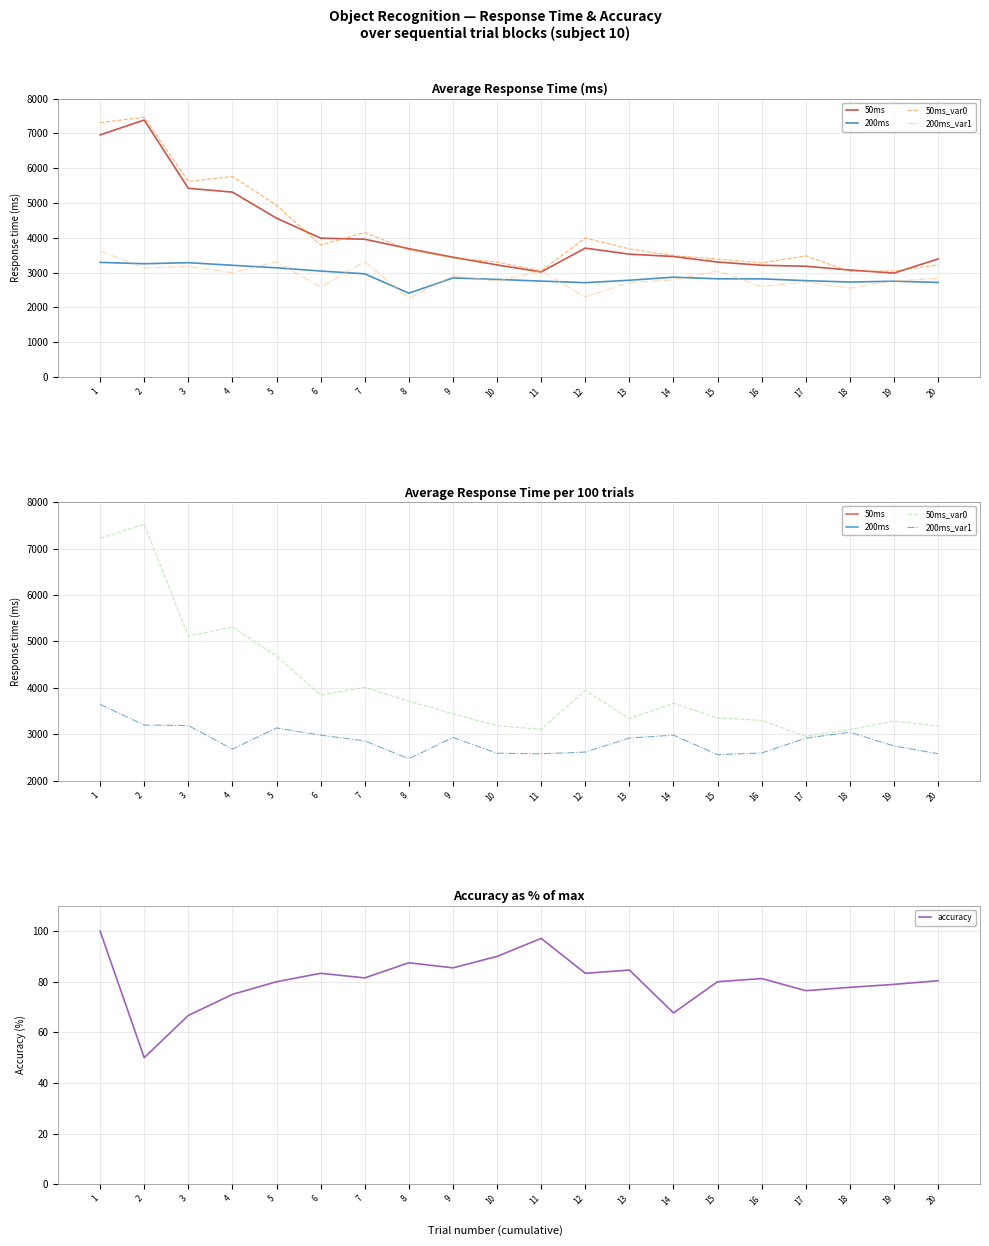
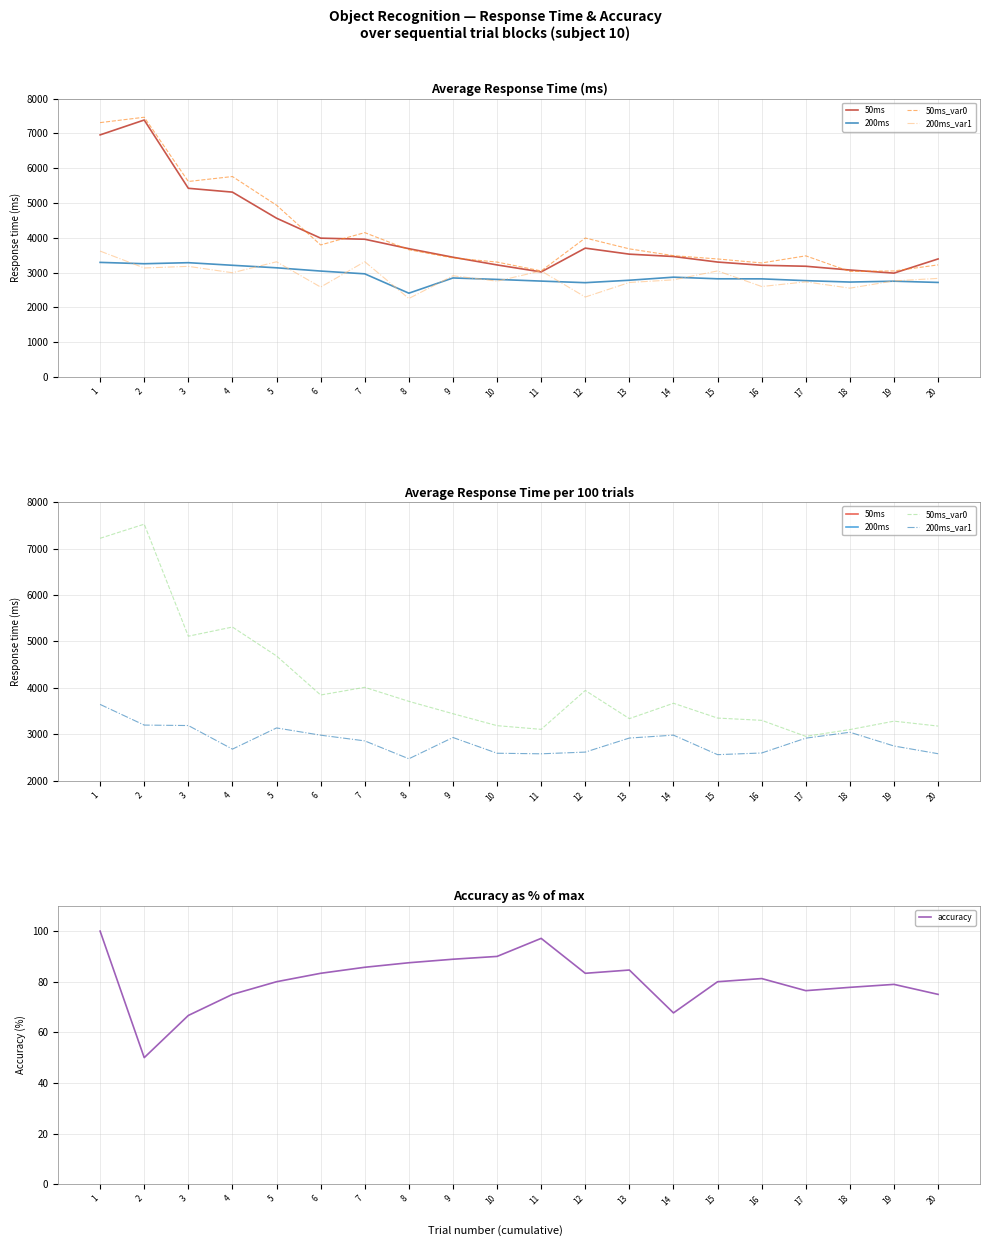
Accuracy as % of max, 7: 82 -> 86
Accuracy as % of max, 9: 85 -> 89
Accuracy as % of max, 20: 80 -> 75
